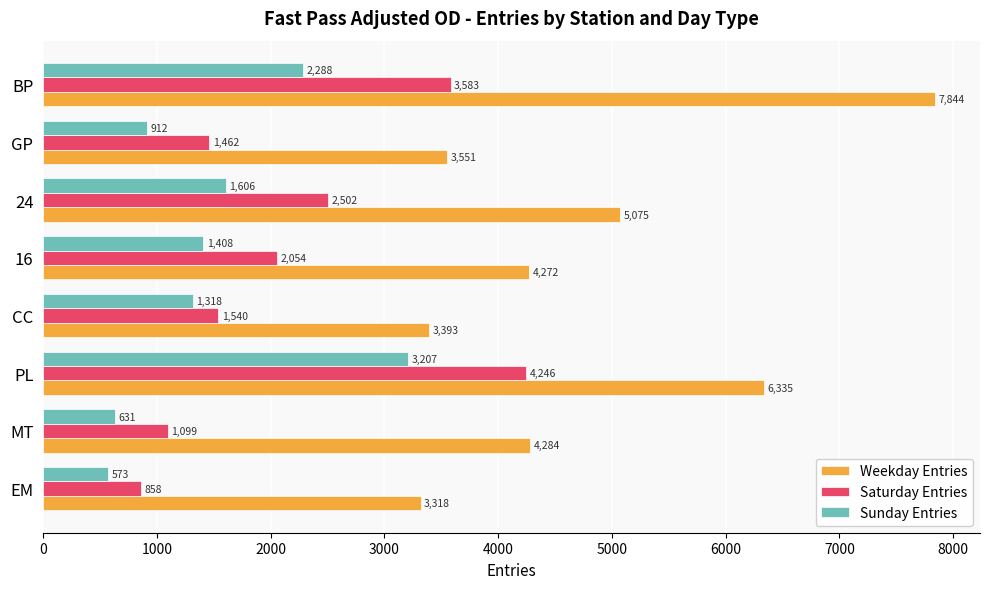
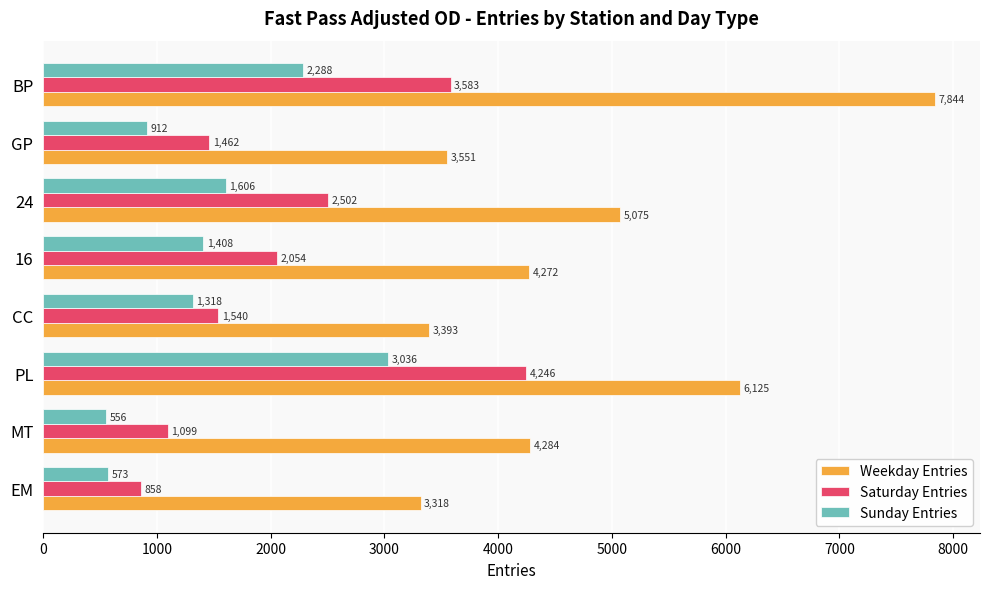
Sunday Entries, PL: 3,207 -> 3,036
Weekday Entries, PL: 6,335 -> 6,125
Sunday Entries, MT: 631 -> 556
